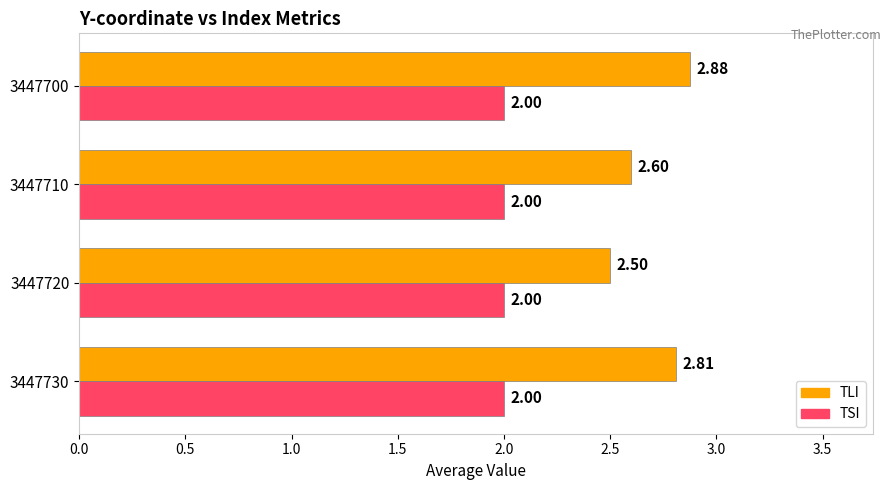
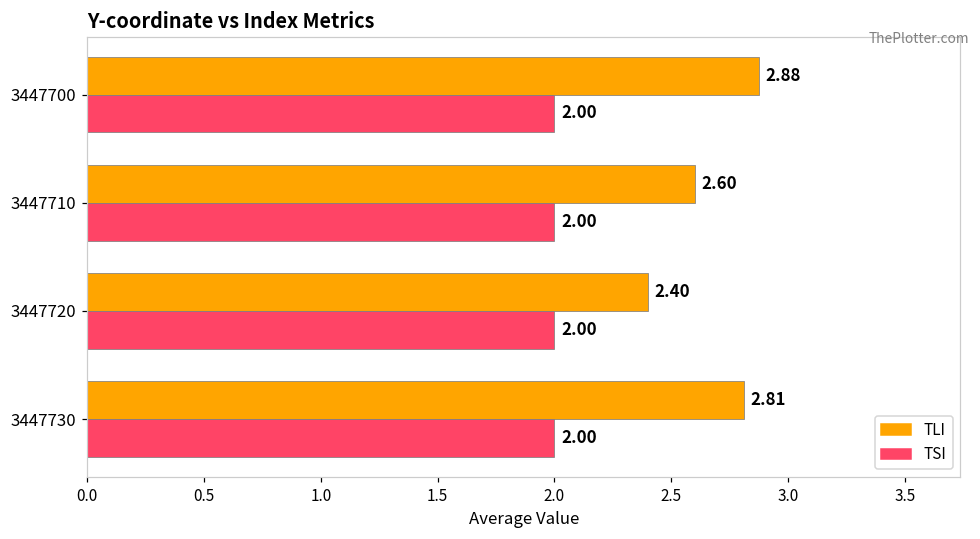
TLI, 3447720: 2.50 -> 2.40
